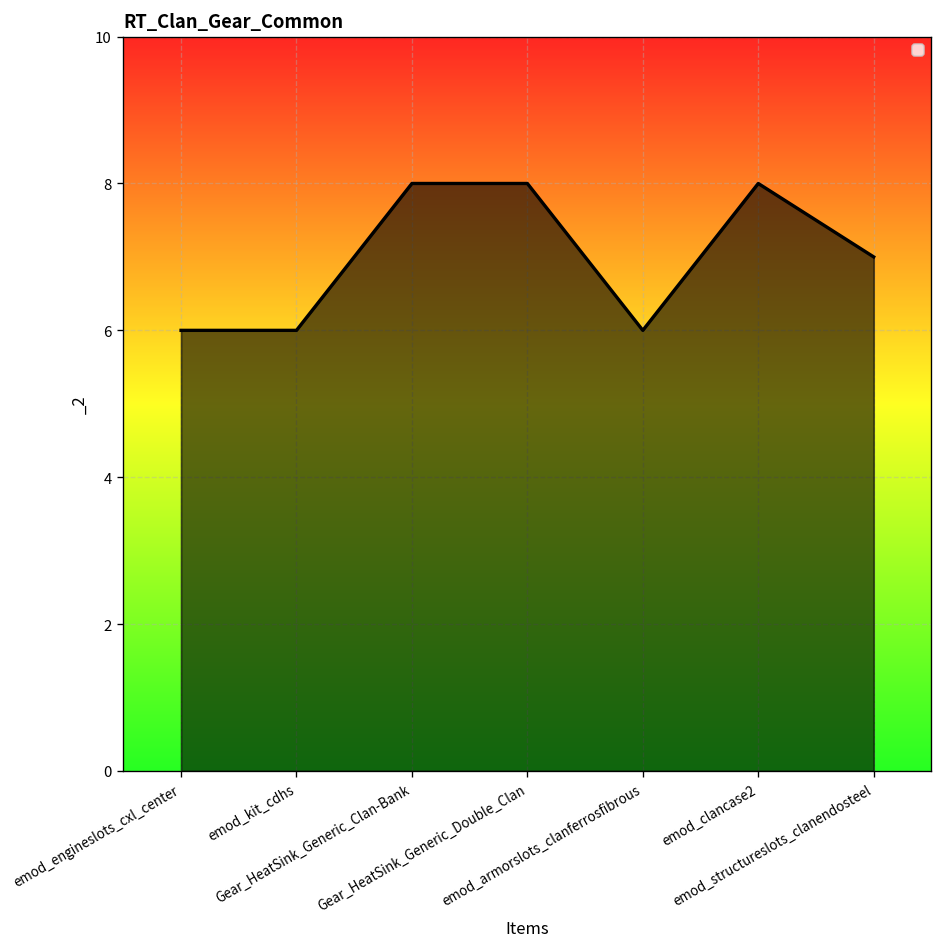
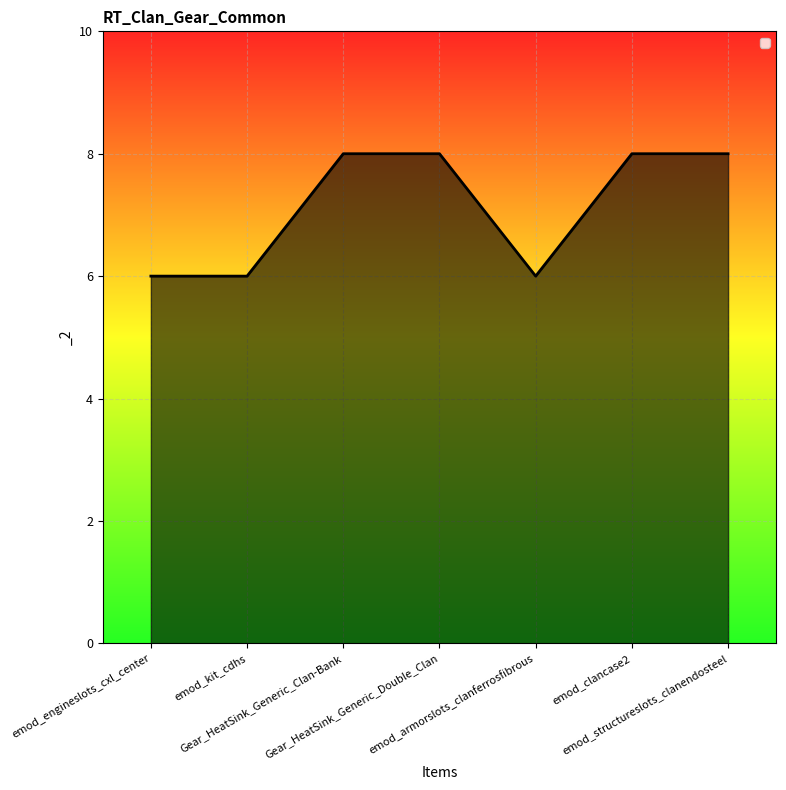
emod_structureslots_clanendosteel: 7 -> 8
